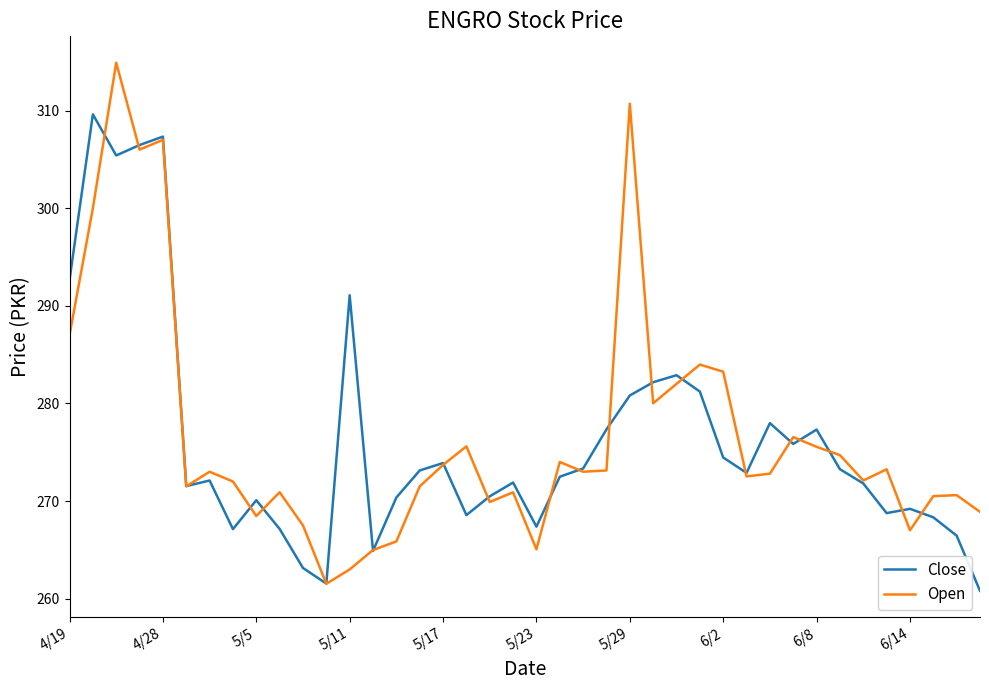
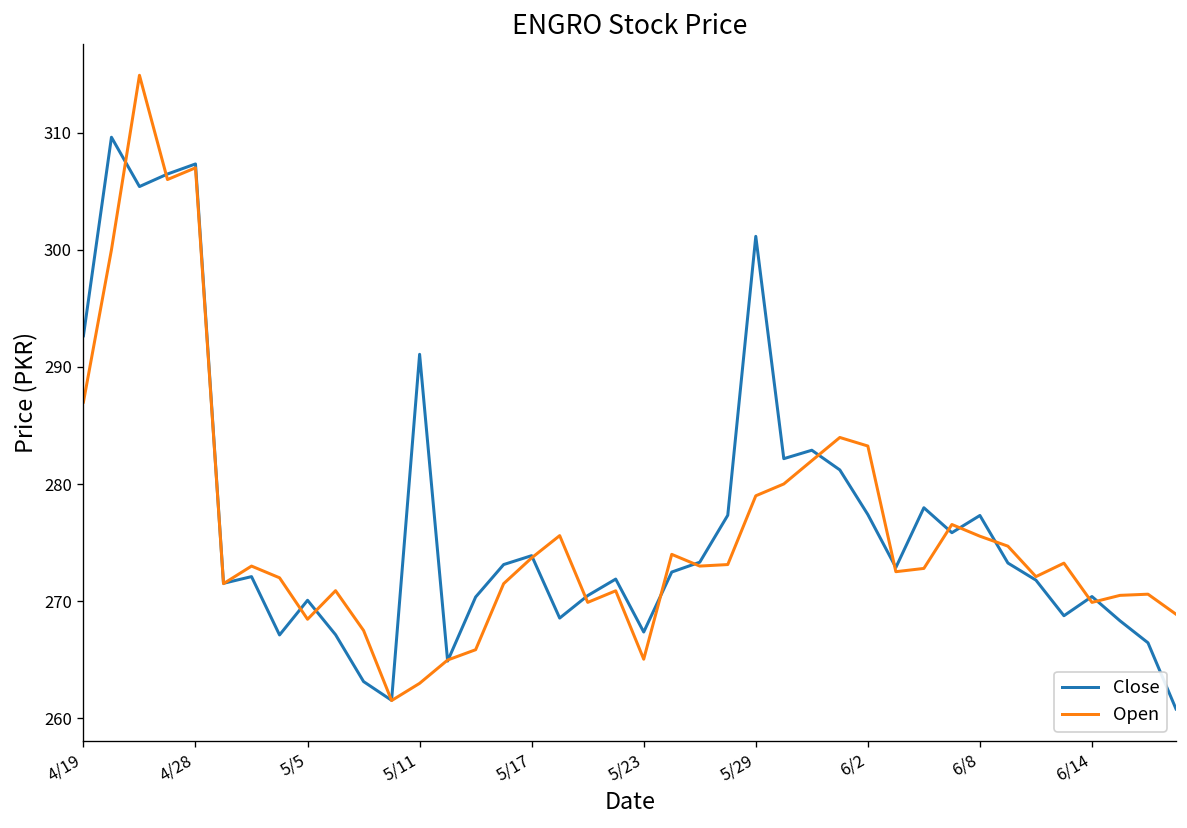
Close, 5/29: 281 -> 301
Open, 5/29: 311 -> 279
Close, 6/2: 274 -> 277
Close, 6/14: 269 -> 270
Open, 6/14: 267 -> 270
